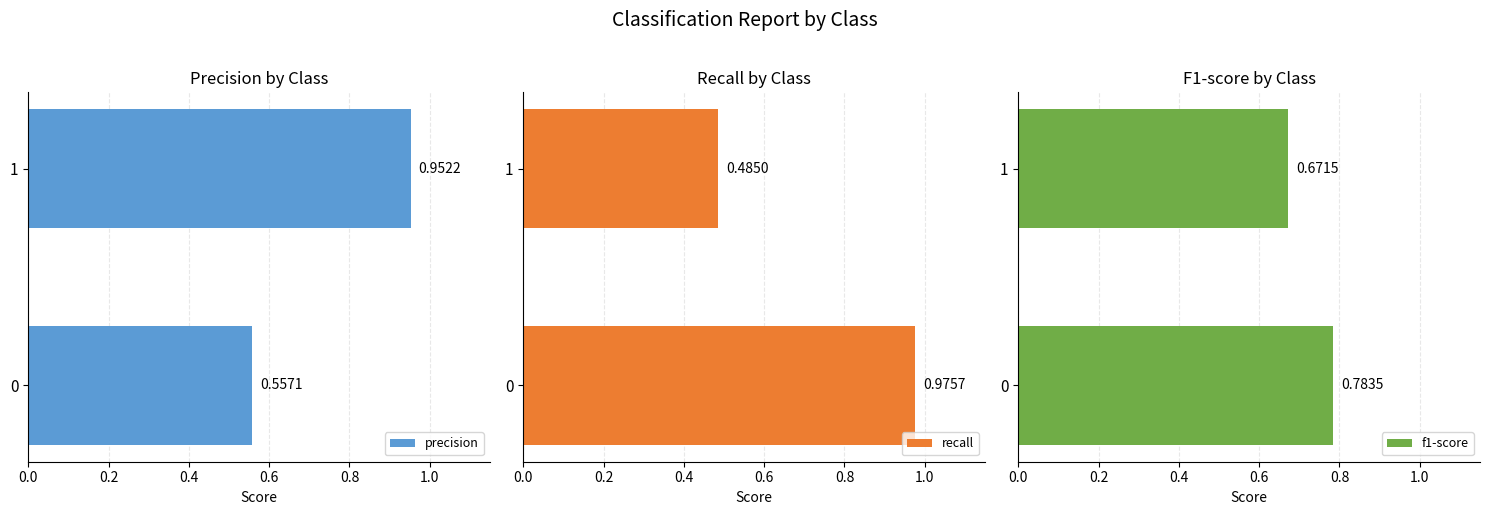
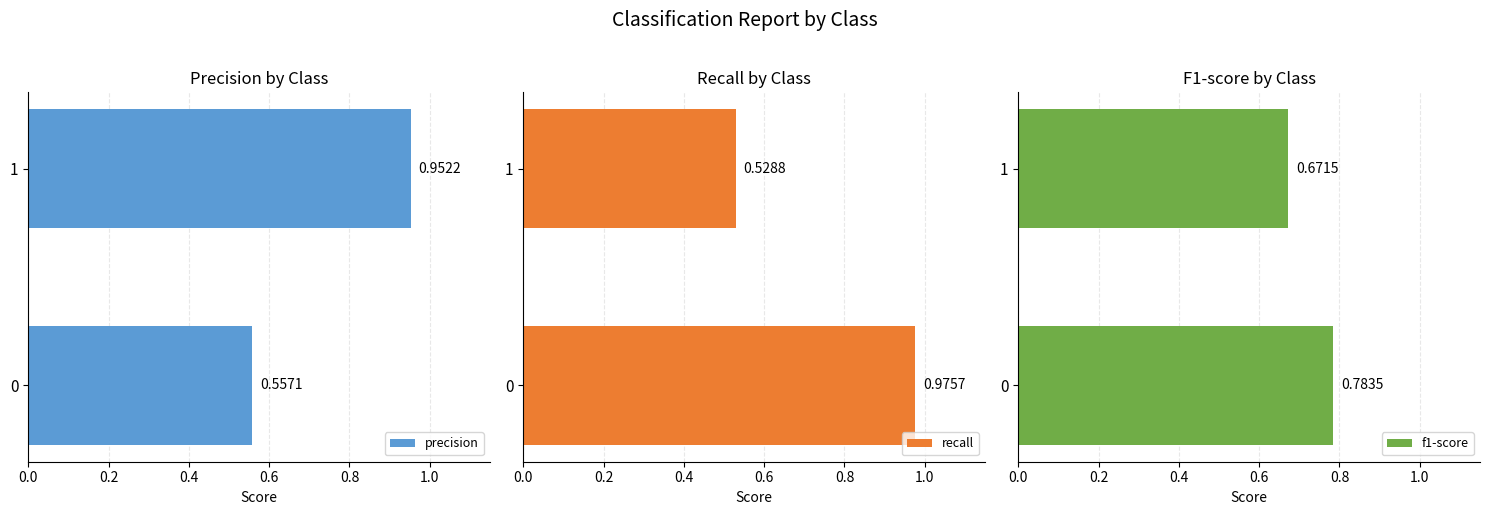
Recall by Class, 1: 0.4850 -> 0.5288
